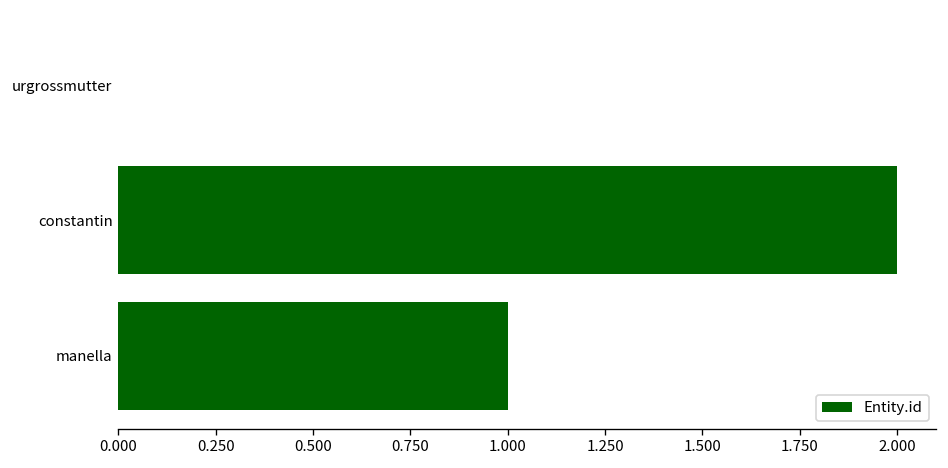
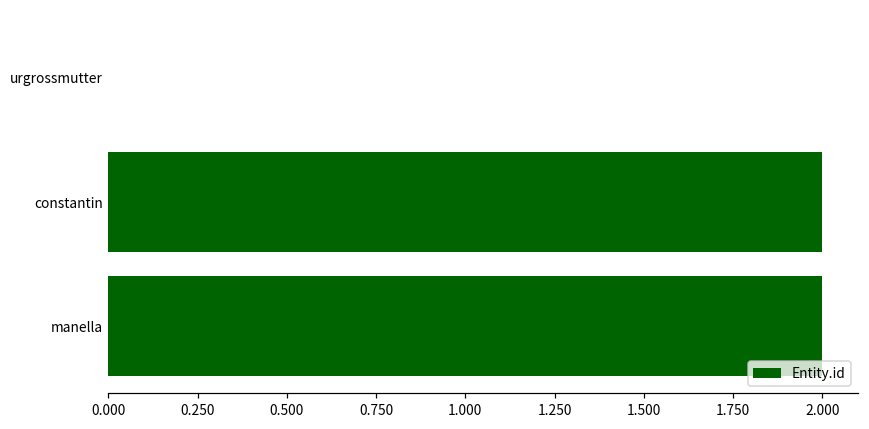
manella: 1 -> 2
